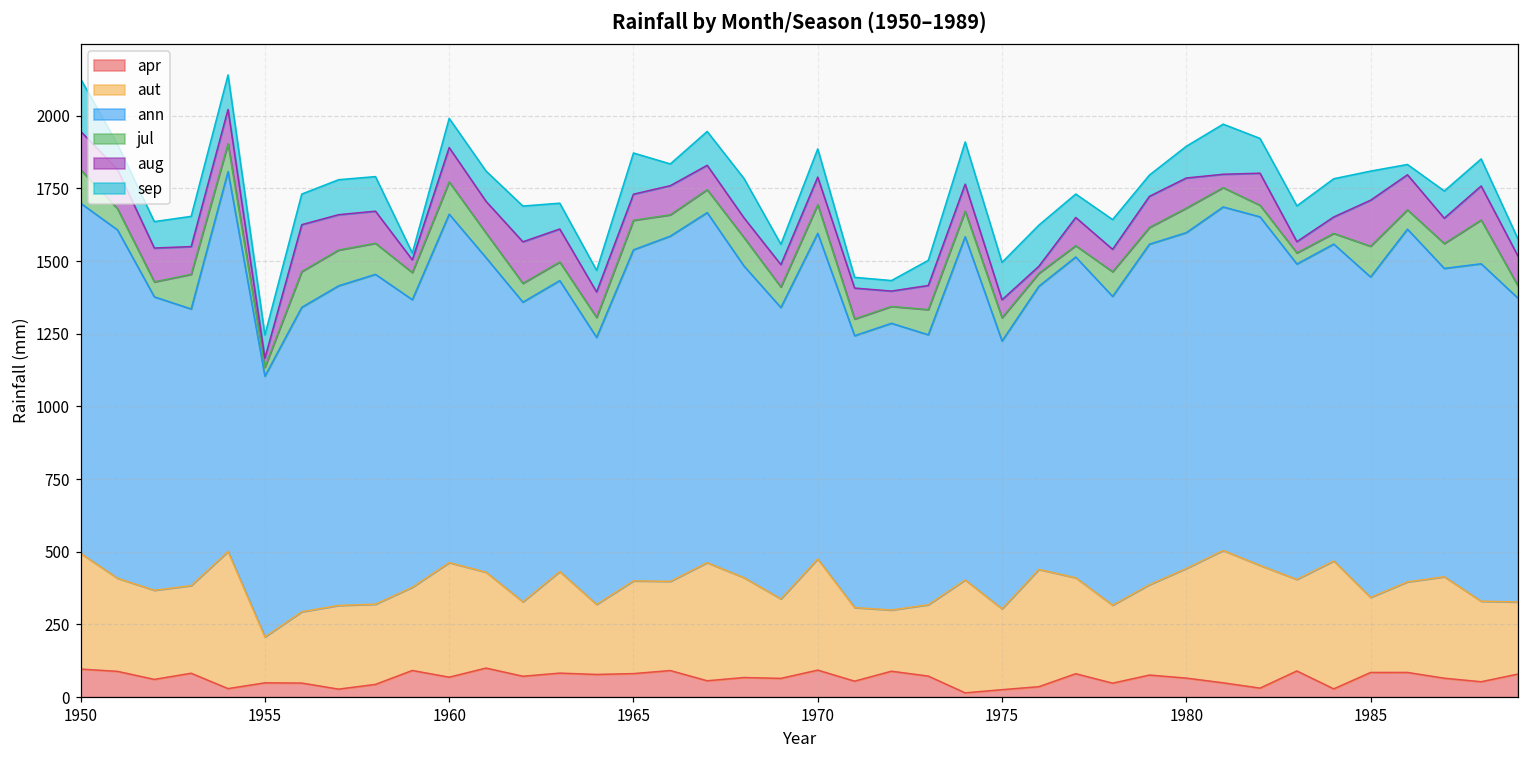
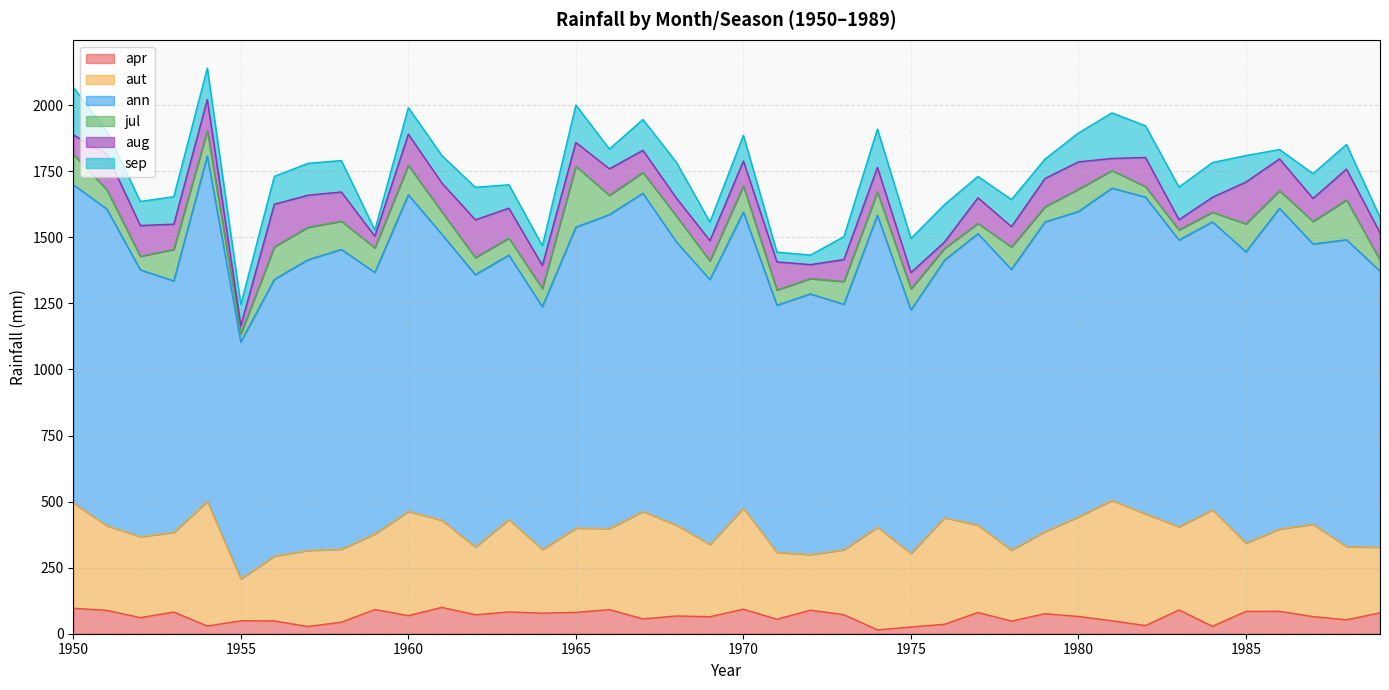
aug, 1950: 130 -> 70
jul, 1965: 100 -> 230
